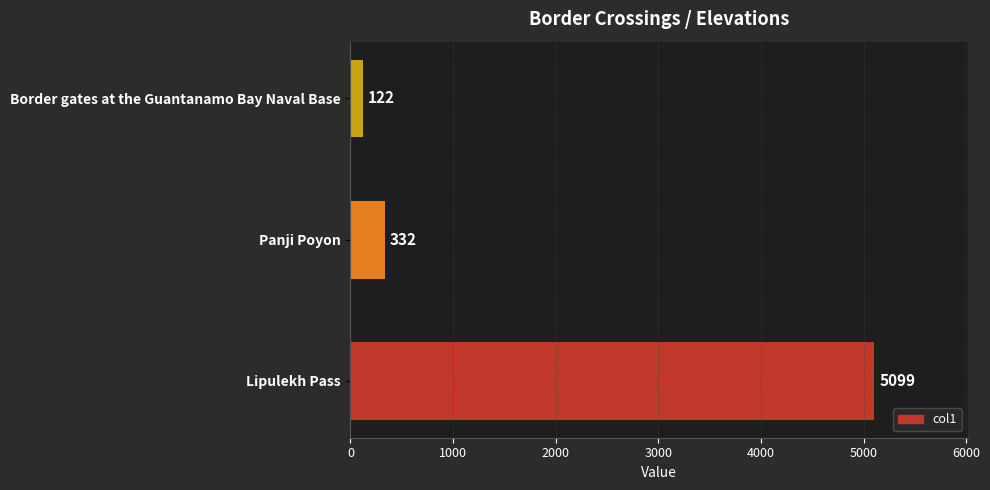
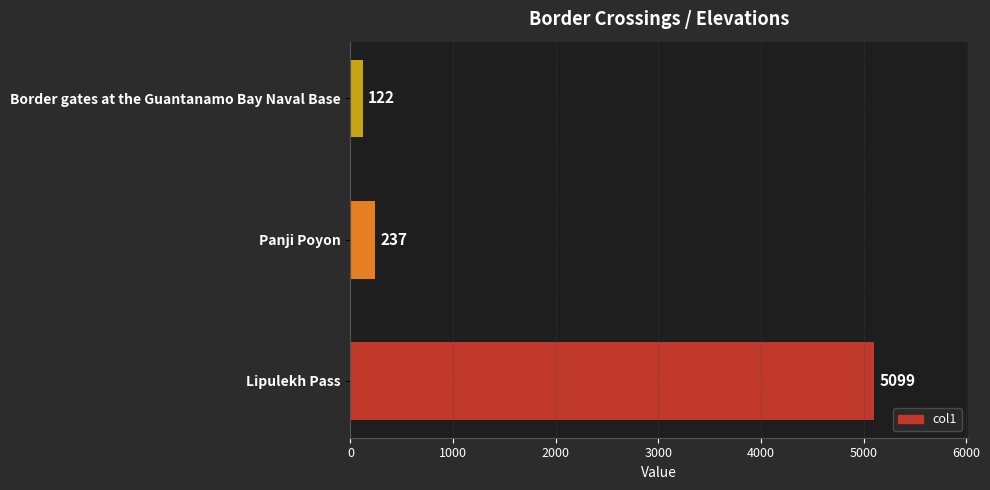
Panji Poyon: 332 -> 237
